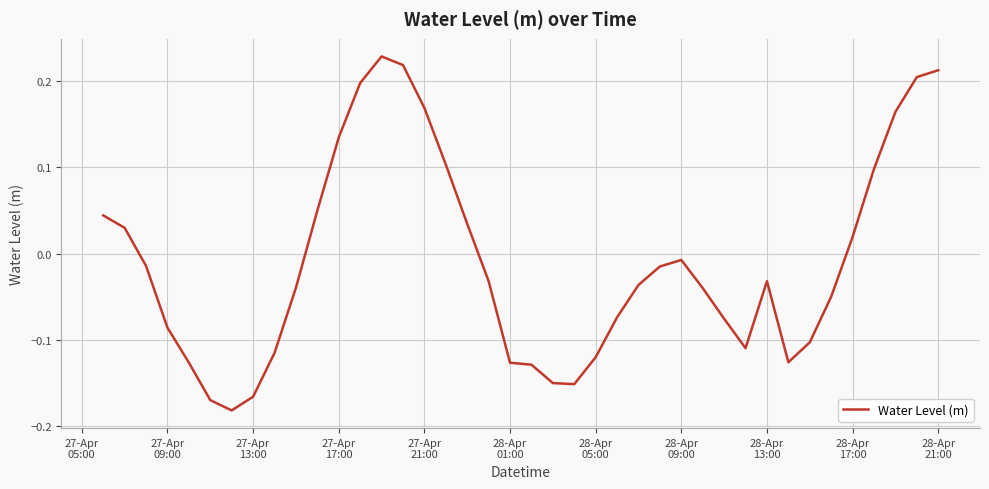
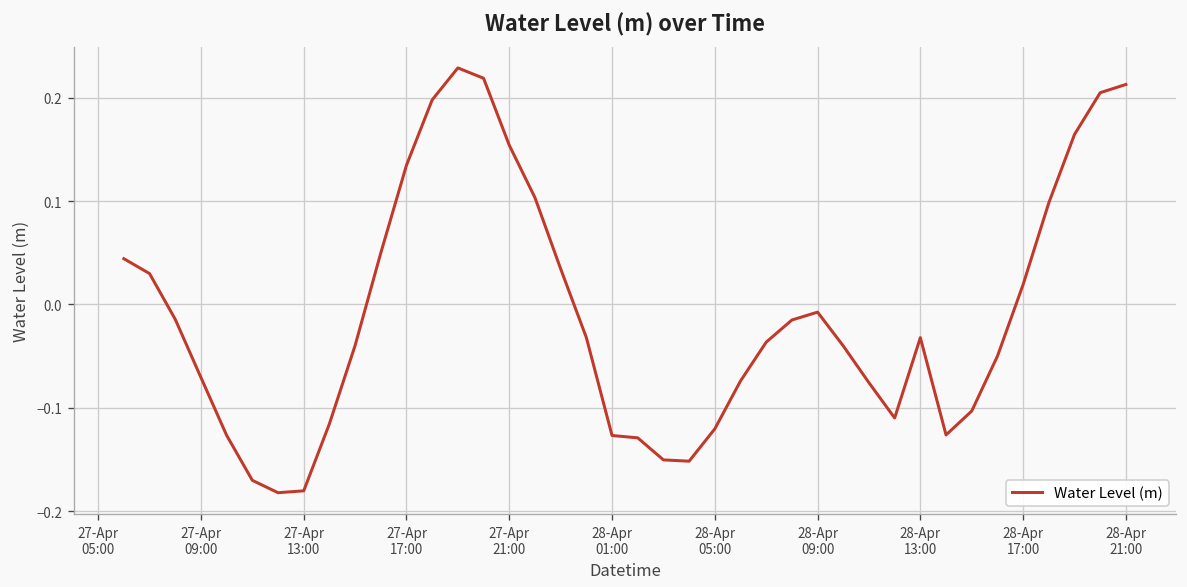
27-Apr 09:00: -0.09 -> -0.07
27-Apr 13:00: -0.17 -> -0.18
27-Apr 21:00: 0.17 -> 0.15
